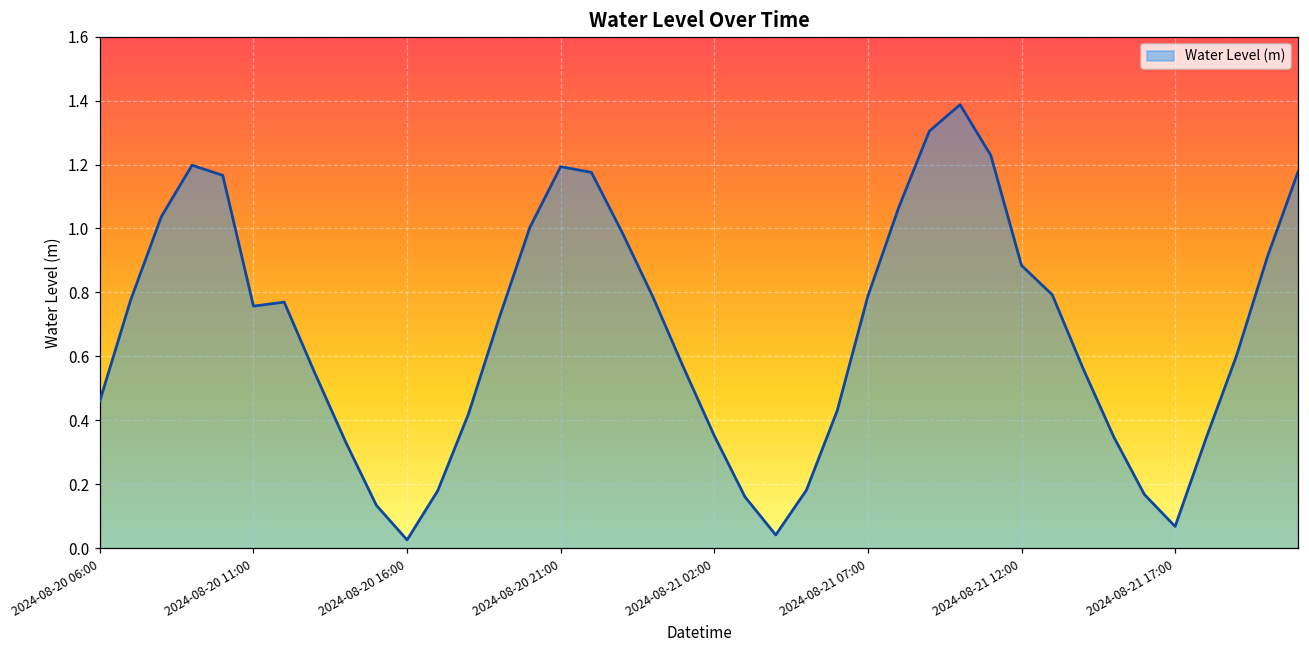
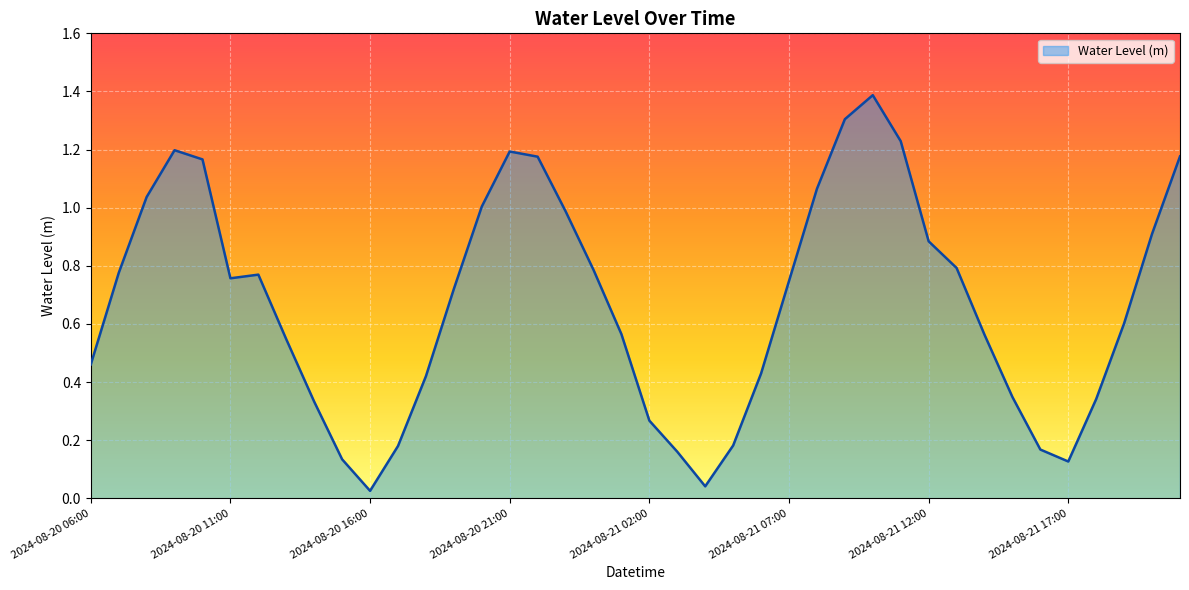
2024-08-21 02:00: 0.35 -> 0.27
2024-08-21 07:00: 0.79 -> 0.75
2024-08-21 17:00: 0.07 -> 0.13
